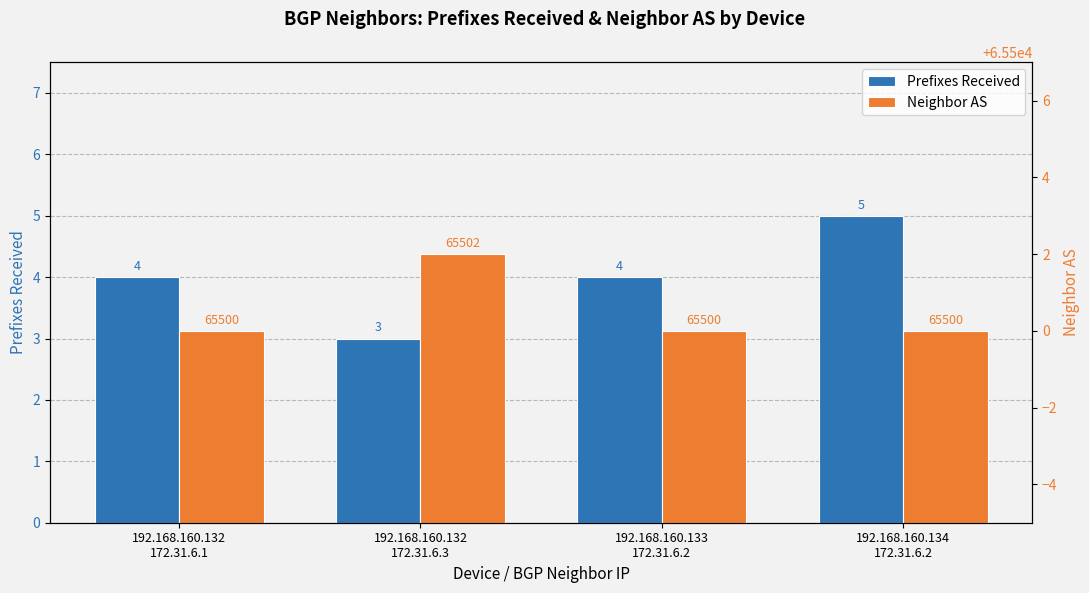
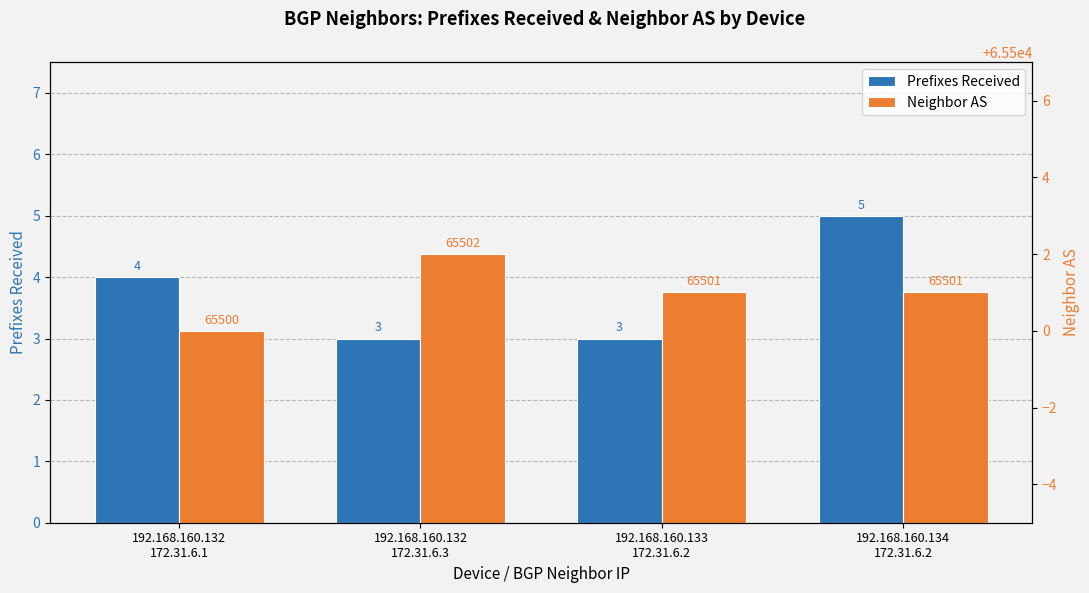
Prefixes Received, 192.168.160.133 172.31.6.2: 4 -> 3
Neighbor AS, 192.168.160.133 172.31.6.2: 65500 -> 65501
Neighbor AS, 192.168.160.134 172.31.6.2: 65500 -> 65501
